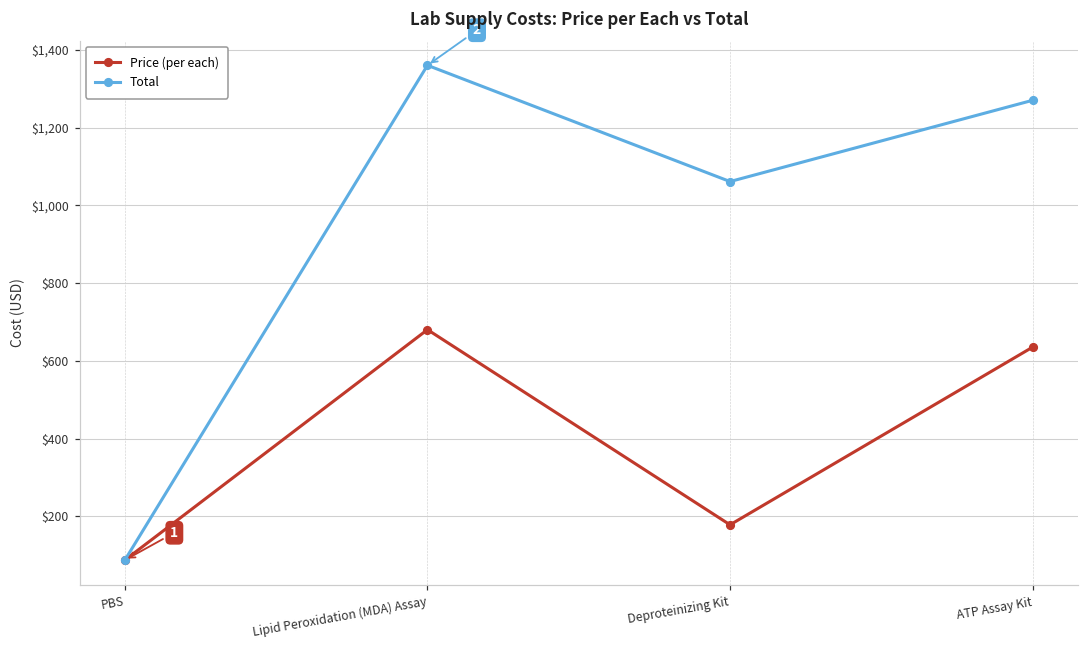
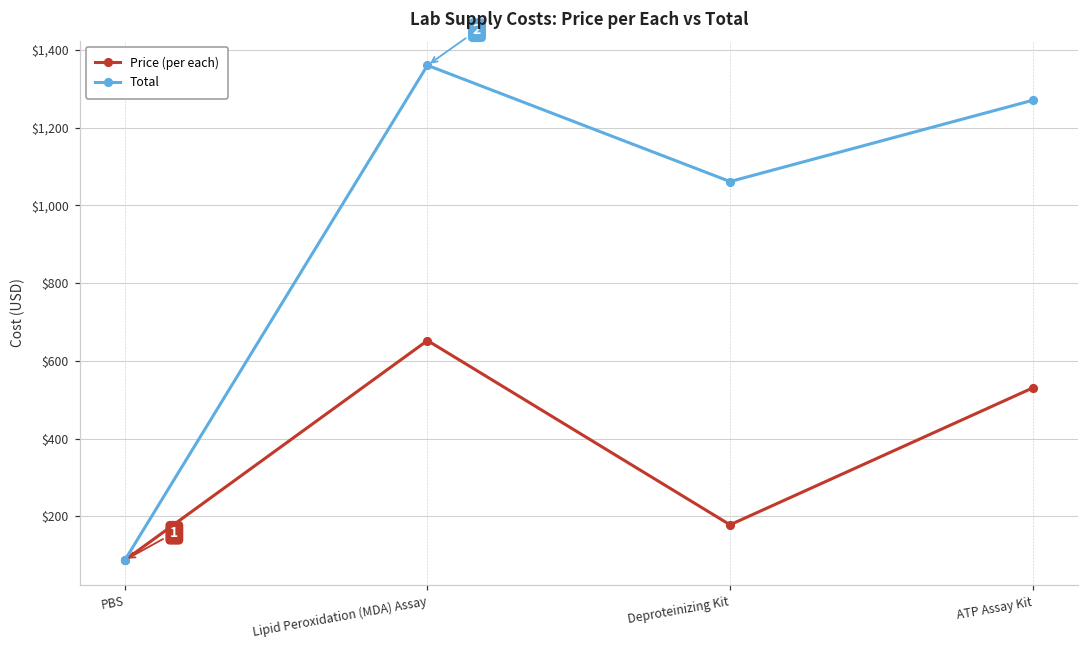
Price (per each), Lipid Peroxidation (MDA) Assay: $680 -> $650
Price (per each), ATP Assay Kit: $640 -> $530
